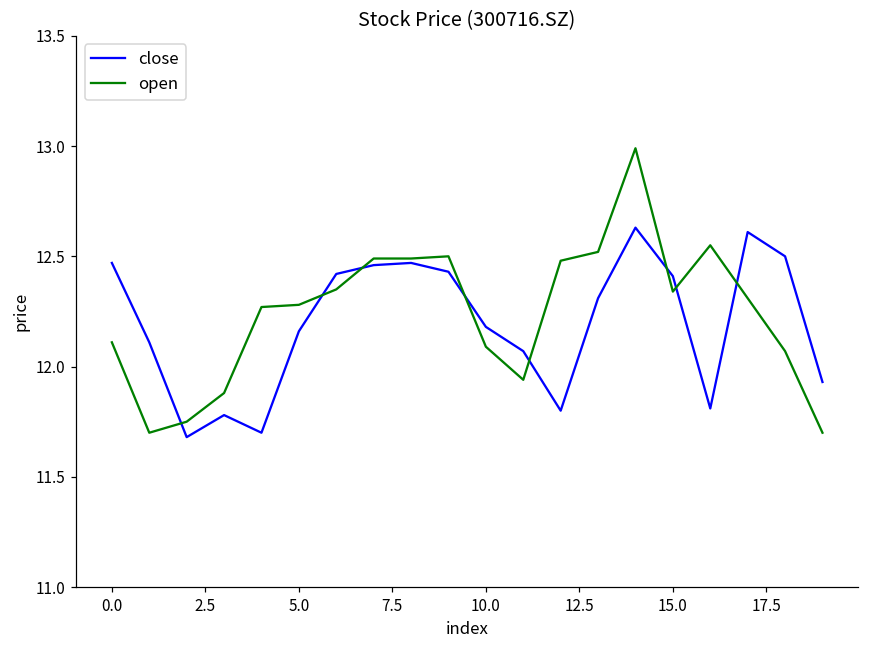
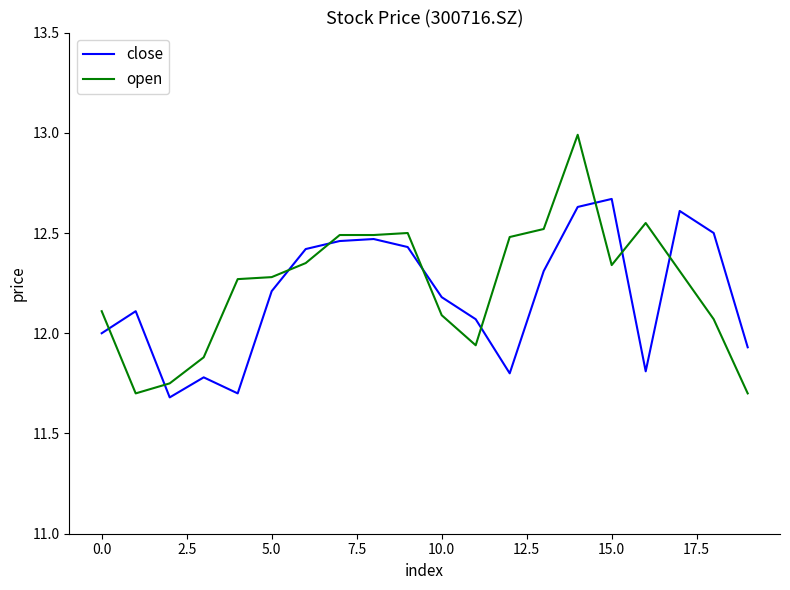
close, 0.0: 12.47 -> 12.00
close, 5.0: 12.16 -> 12.21
close, 15.0: 12.41 -> 12.67
